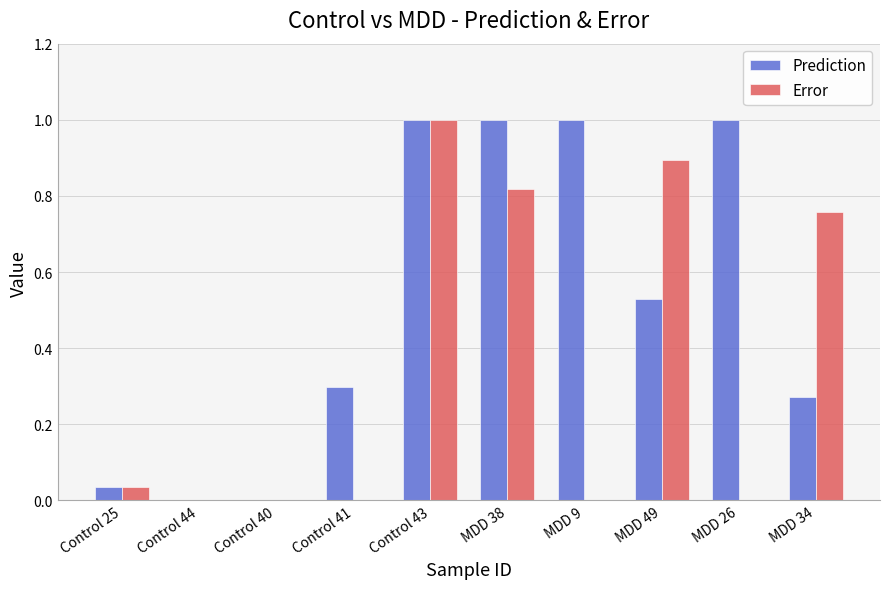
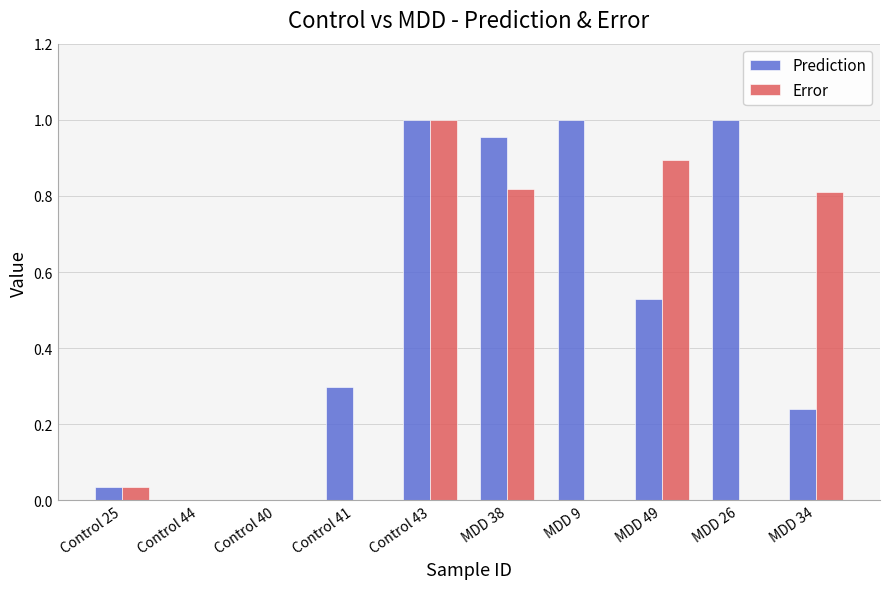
Prediction, MDD 38: 1.00 -> 0.95
Prediction, MDD 34: 0.27 -> 0.24
Error, MDD 34: 0.76 -> 0.81
